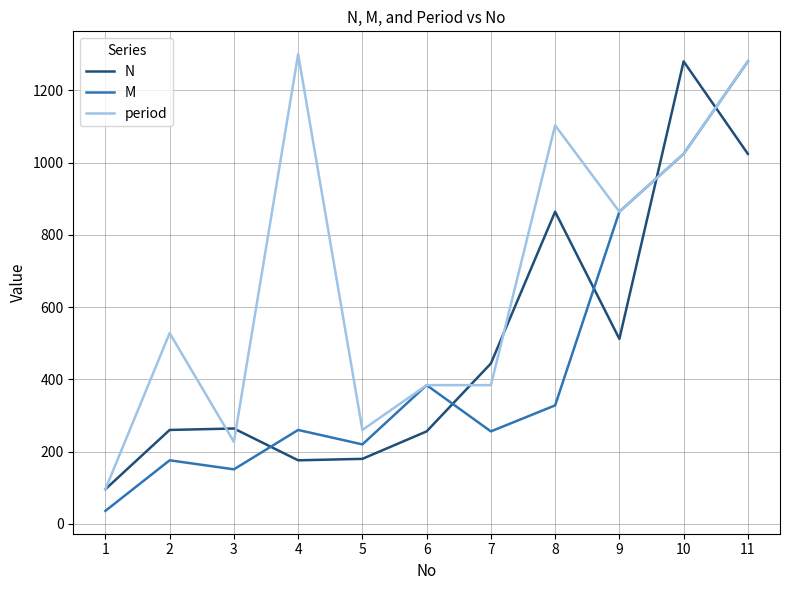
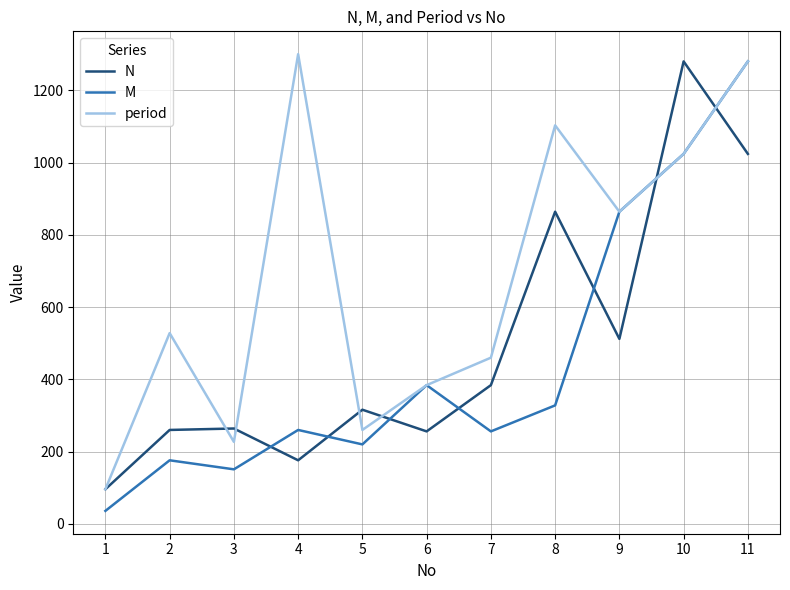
N, 5: 180 -> 320
N, 7: 440 -> 380
period, 7: 380 -> 460
